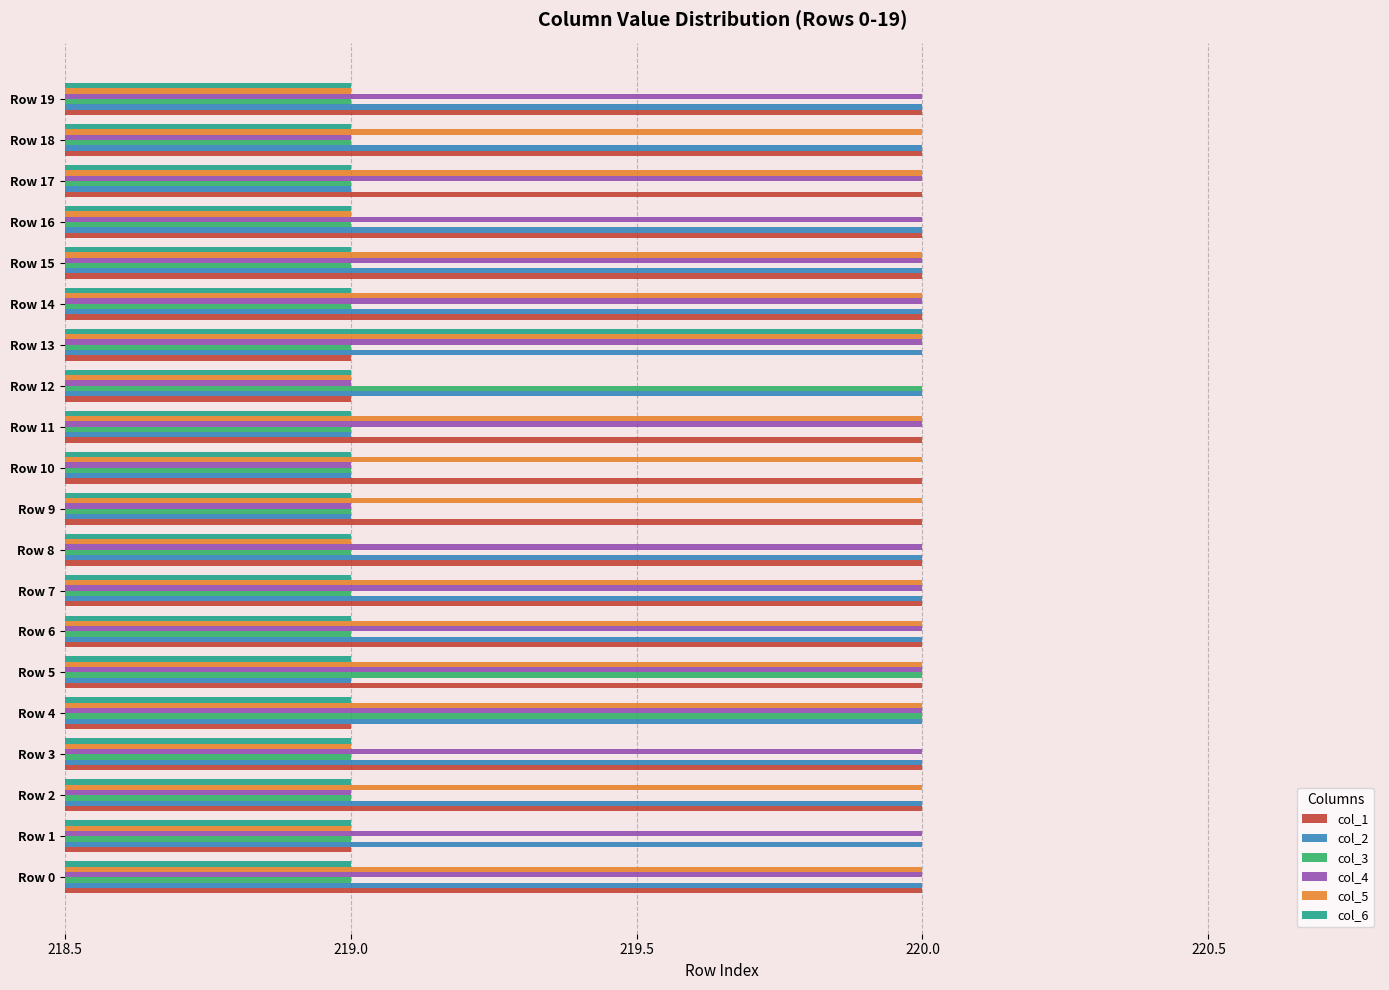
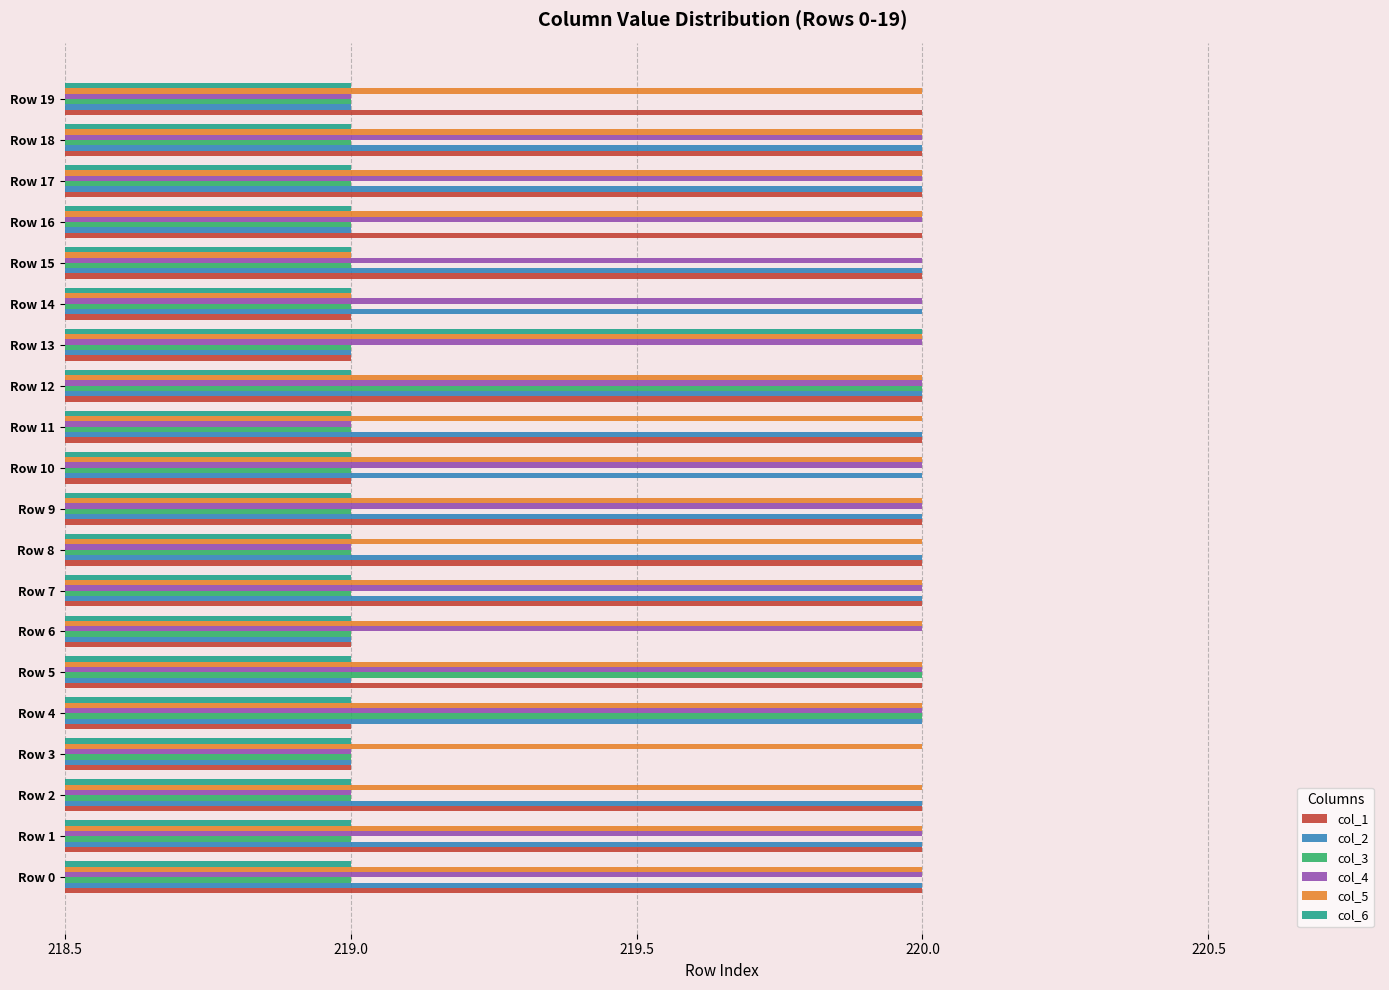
col_5, Row 19: 219 -> 220
col_4, Row 19: 220 -> 219
col_2, Row 19: 220 -> 219
col_4, Row 18: 219 -> 220
col_2, Row 17: 219 -> 220
col_5, Row 16: 219 -> 220
col_2, Row 16: 220 -> 219
col_5, Row 15: 220 -> 219
col_5, Row 14: 220 -> 219
col_1, Row 14: 220 -> 219
col_2, Row 13: 220 -> 219
col_5, Row 12: 219 -> 220
col_4, Row 12: 219 -> 220
col_1, Row 12: 219 -> 220
col_4, Row 11: 220 -> 219
col_2, Row 11: 219 -> 220
col_4, Row 10: 219 -> 220
col_2, Row 10: 219 -> 220
col_1, Row 10: 220 -> 219
col_4, Row 9: 219 -> 220
col_2, Row 9: 219 -> 220
col_5, Row 8: 219 -> 220
col_4, Row 8: 220 -> 219
col_2, Row 6: 220 -> 219
col_1, Row 6: 220 -> 219
col_5, Row 3: 219 -> 220
col_4, Row 3: 220 -> 219
col_2, Row 3: 220 -> 219
col_1, Row 3: 220 -> 219
col_5, Row 1: 219 -> 220
col_1, Row 1: 219 -> 220
